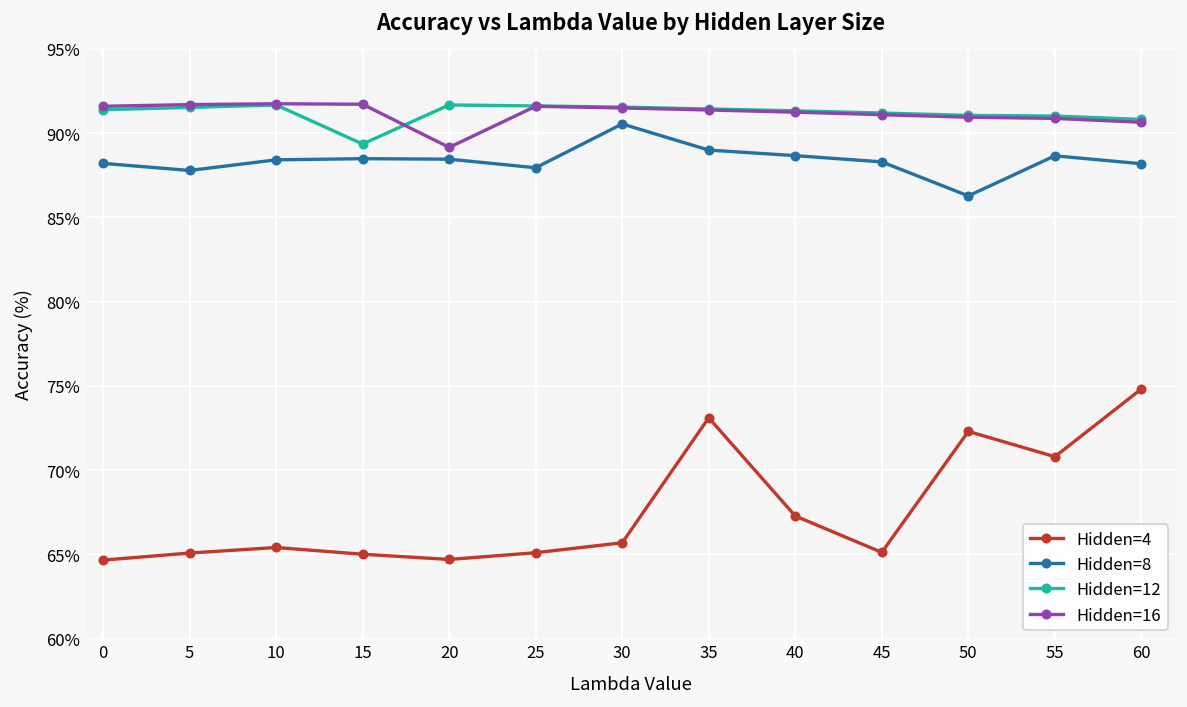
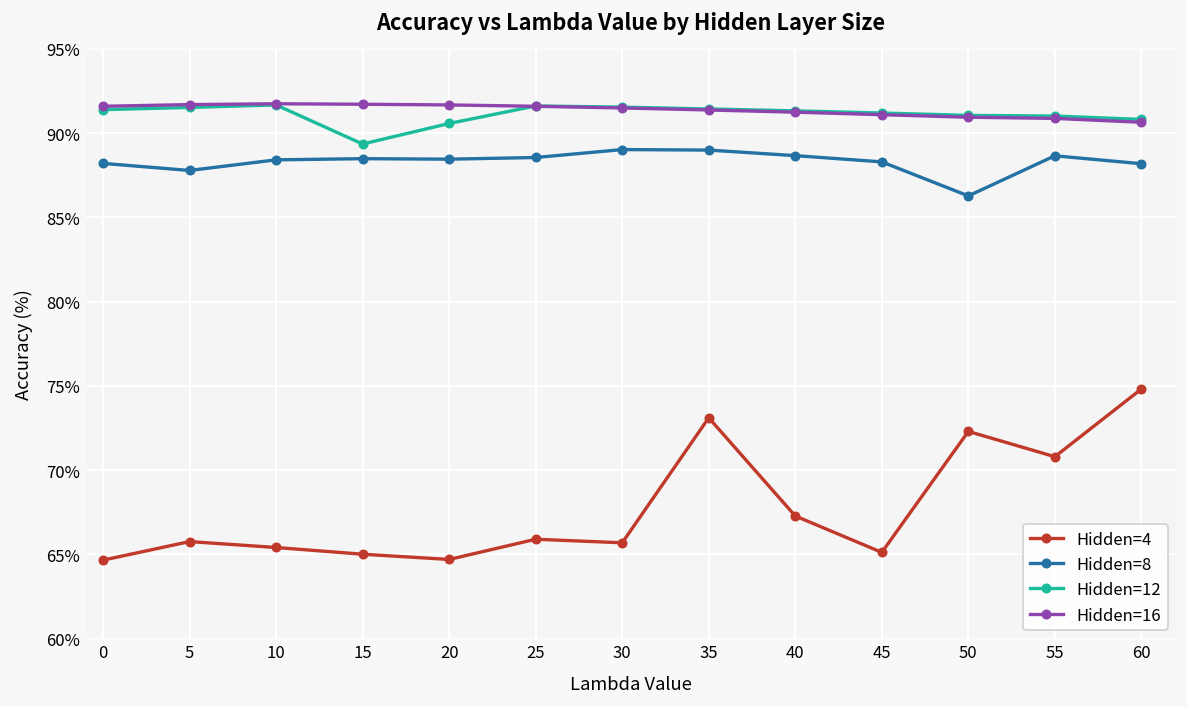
Hidden=4, 5: 65.1% -> 65.8%
Hidden=12, 20: 91.7% -> 90.6%
Hidden=16, 20: 89.2% -> 91.7%
Hidden=4, 25: 65.1% -> 65.9%
Hidden=8, 25: 88.0% -> 88.6%
Hidden=8, 30: 90.6% -> 89.0%
